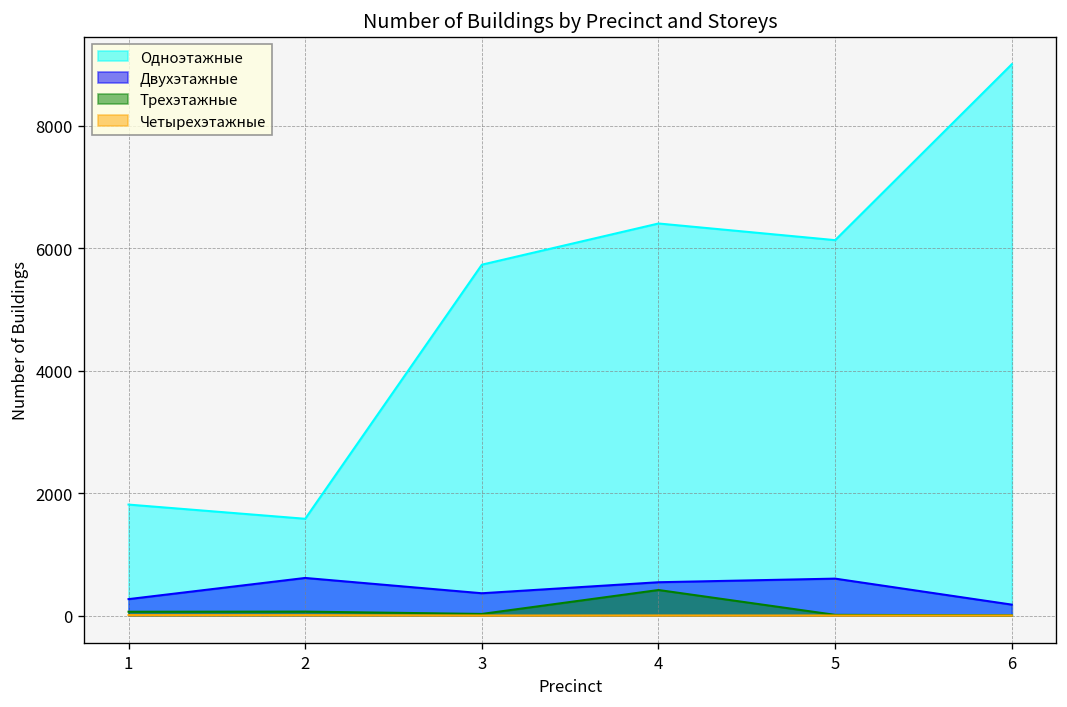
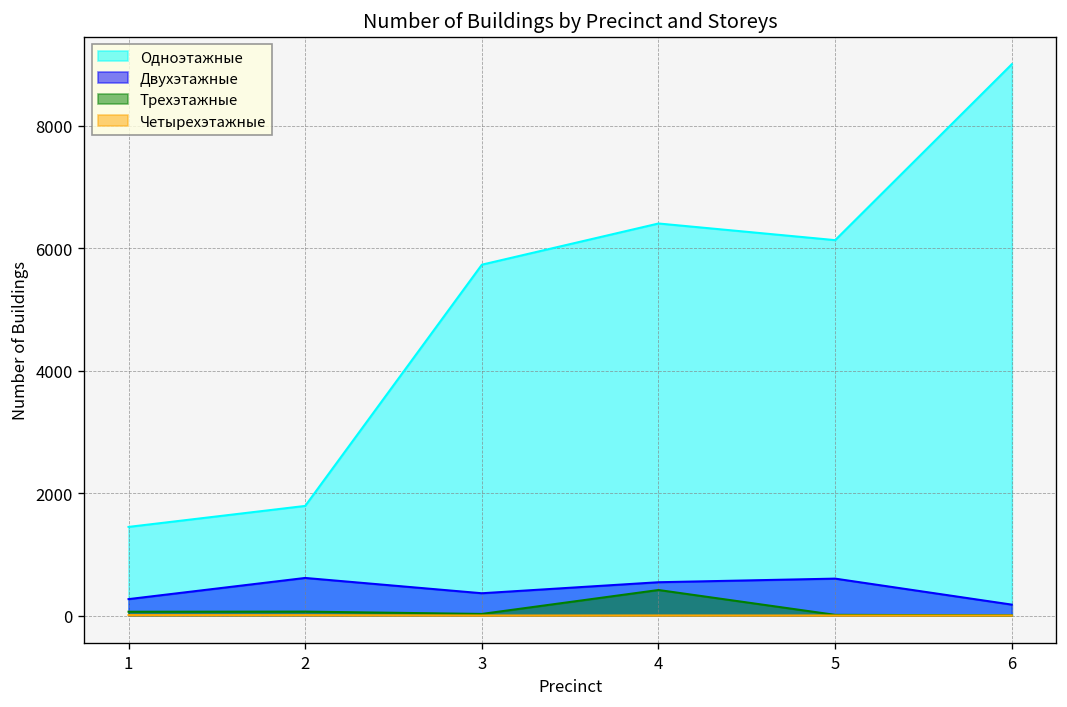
Одноэтажные, 1: 1800 -> 1400
Одноэтажные, 2: 1600 -> 1800
